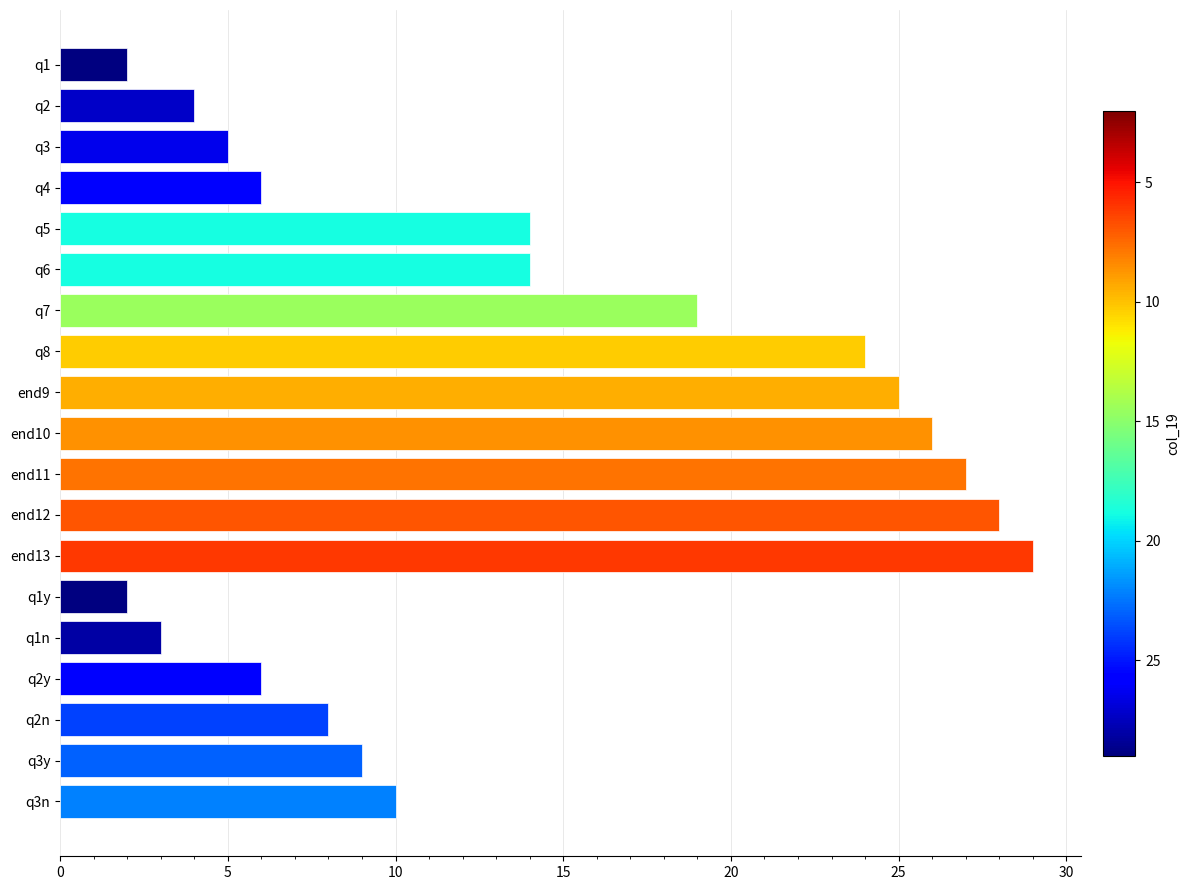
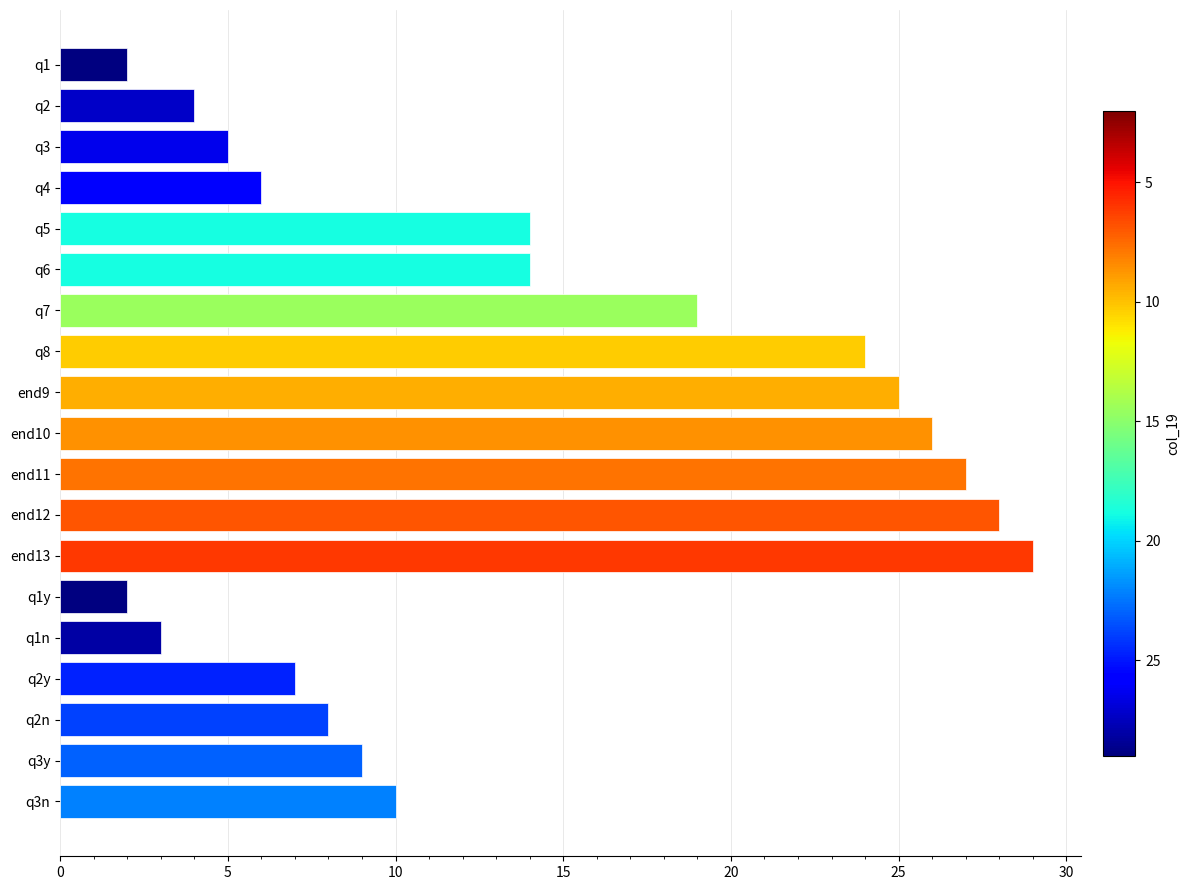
q2y: 6 -> 7
